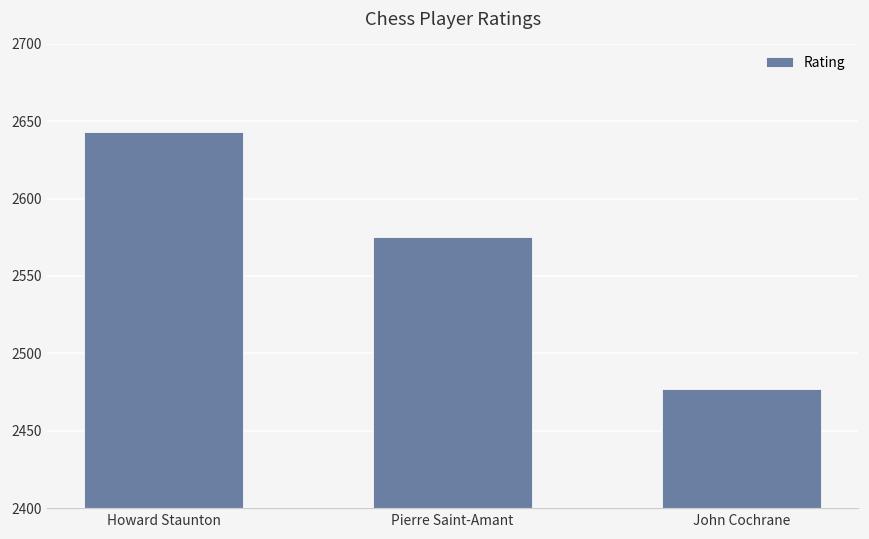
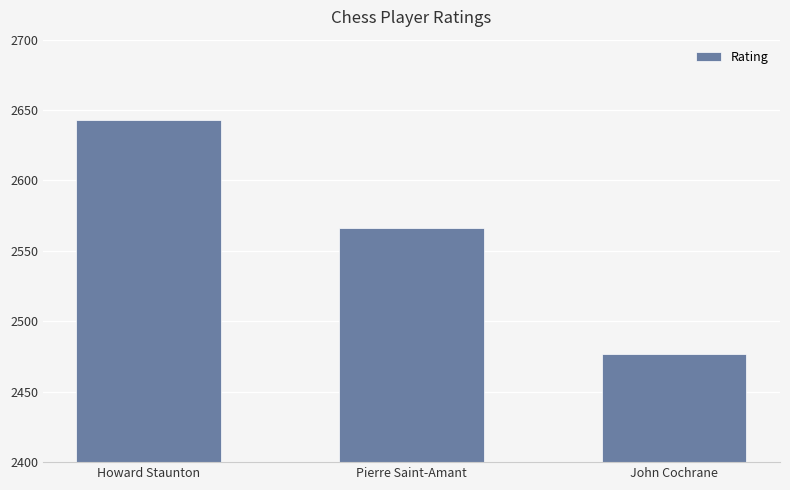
Pierre Saint-Amant: 2575 -> 2566
